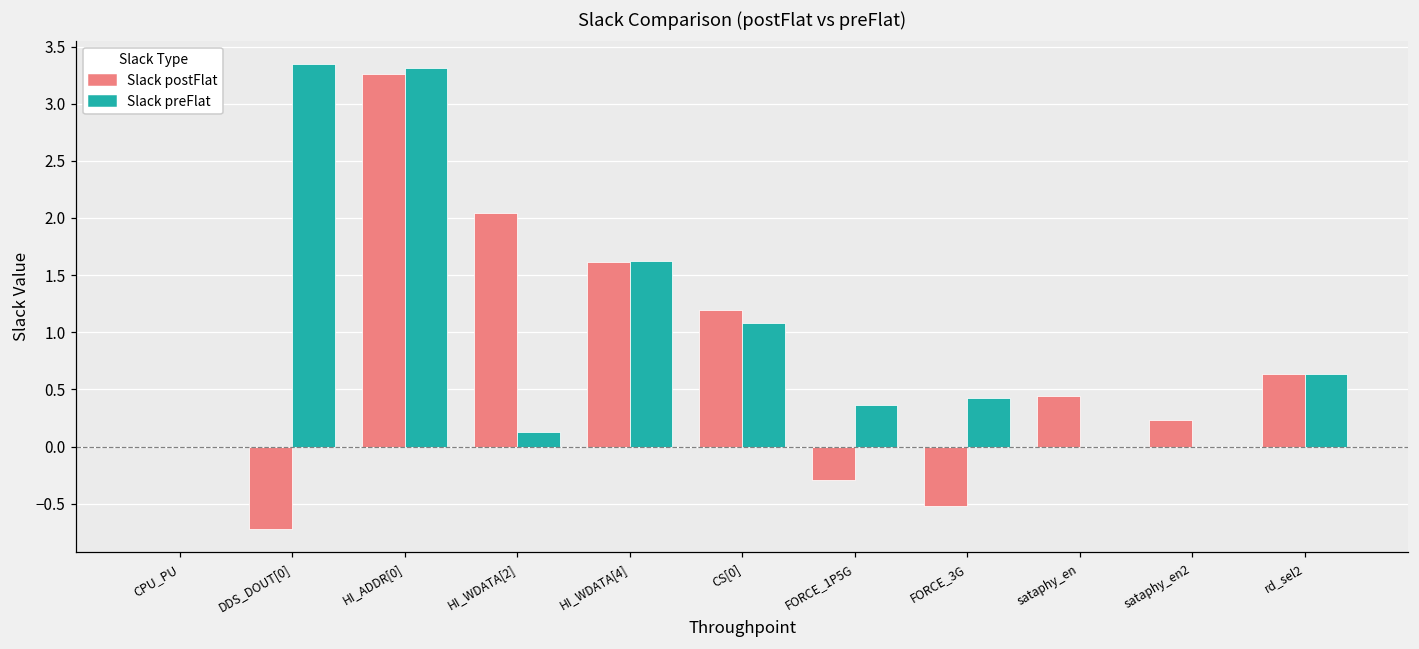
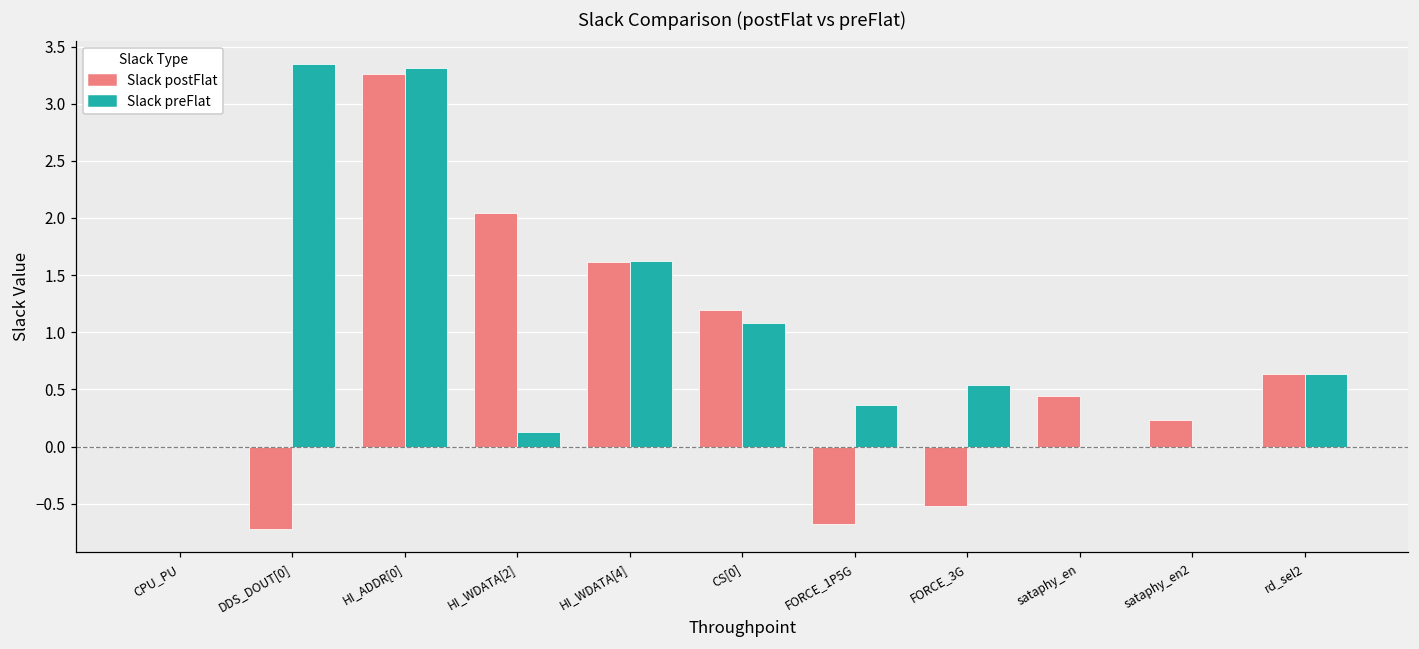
Slack postFlat, FORCE_1P5G: -0.30 -> -0.68
Slack preFlat, FORCE_3G: 0.43 -> 0.54
